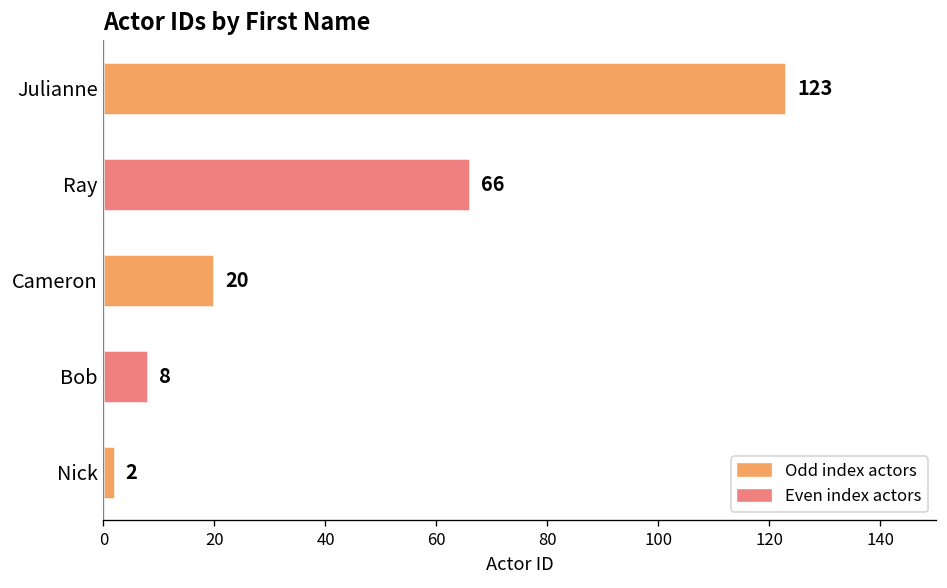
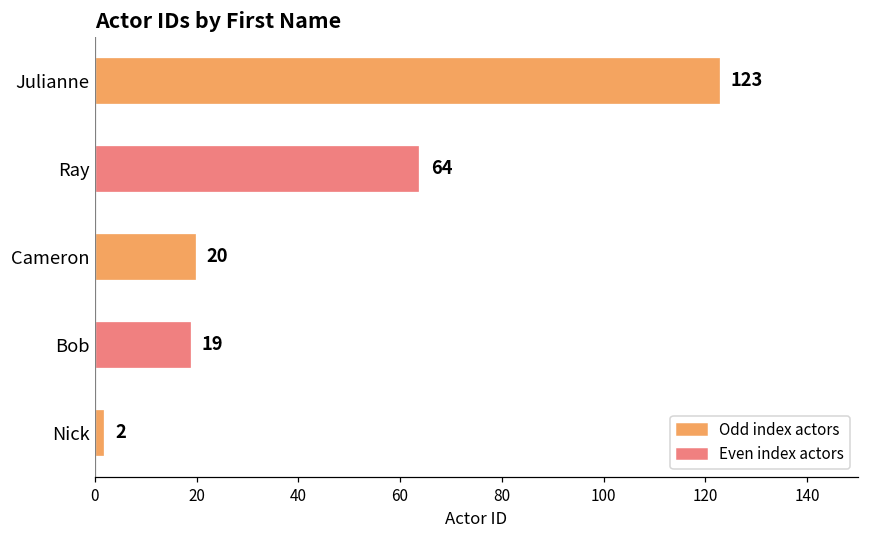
Ray: 66 -> 64
Bob: 8 -> 19
